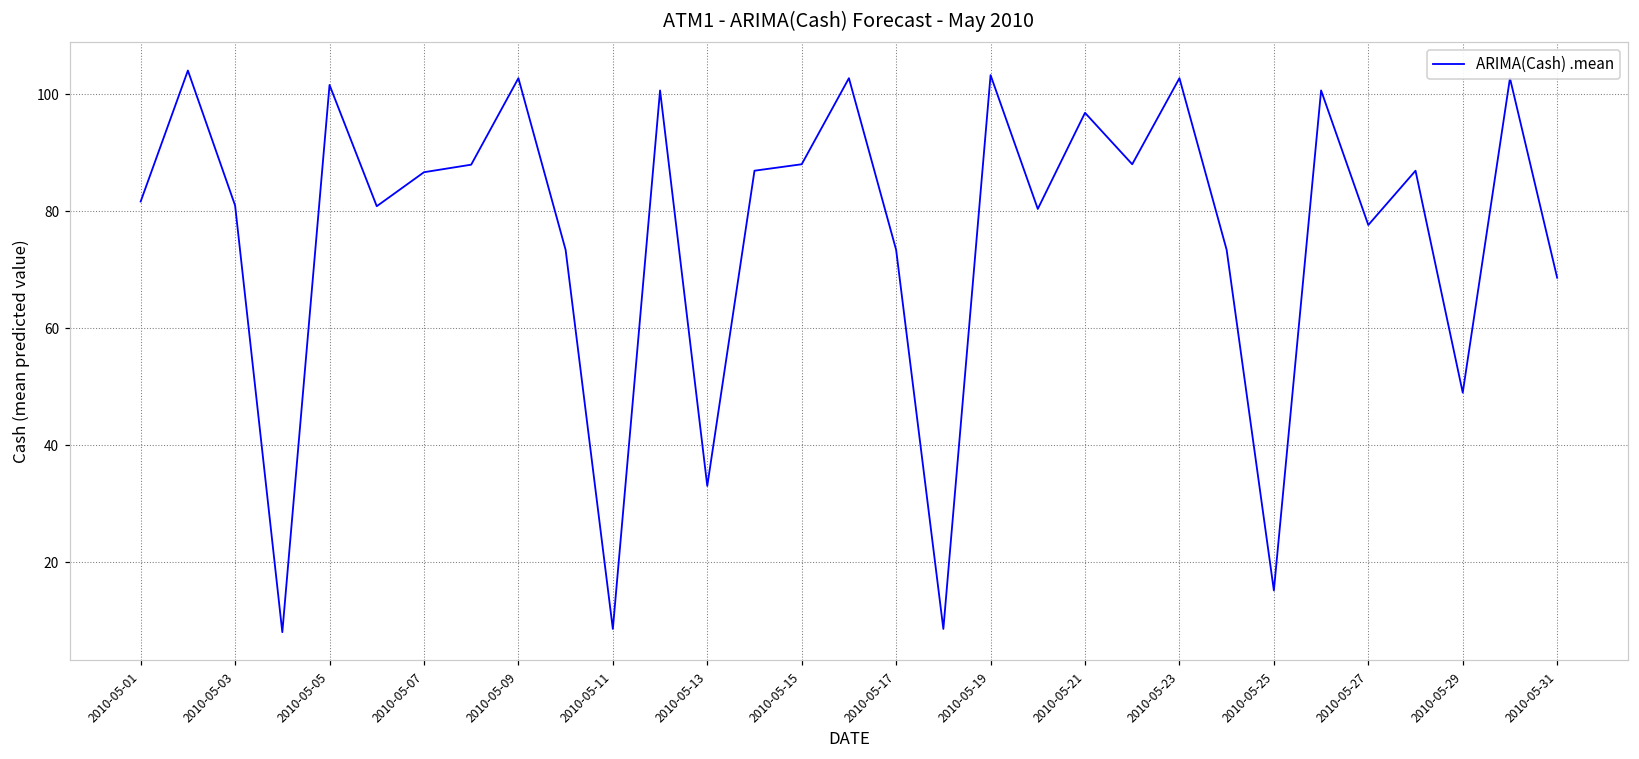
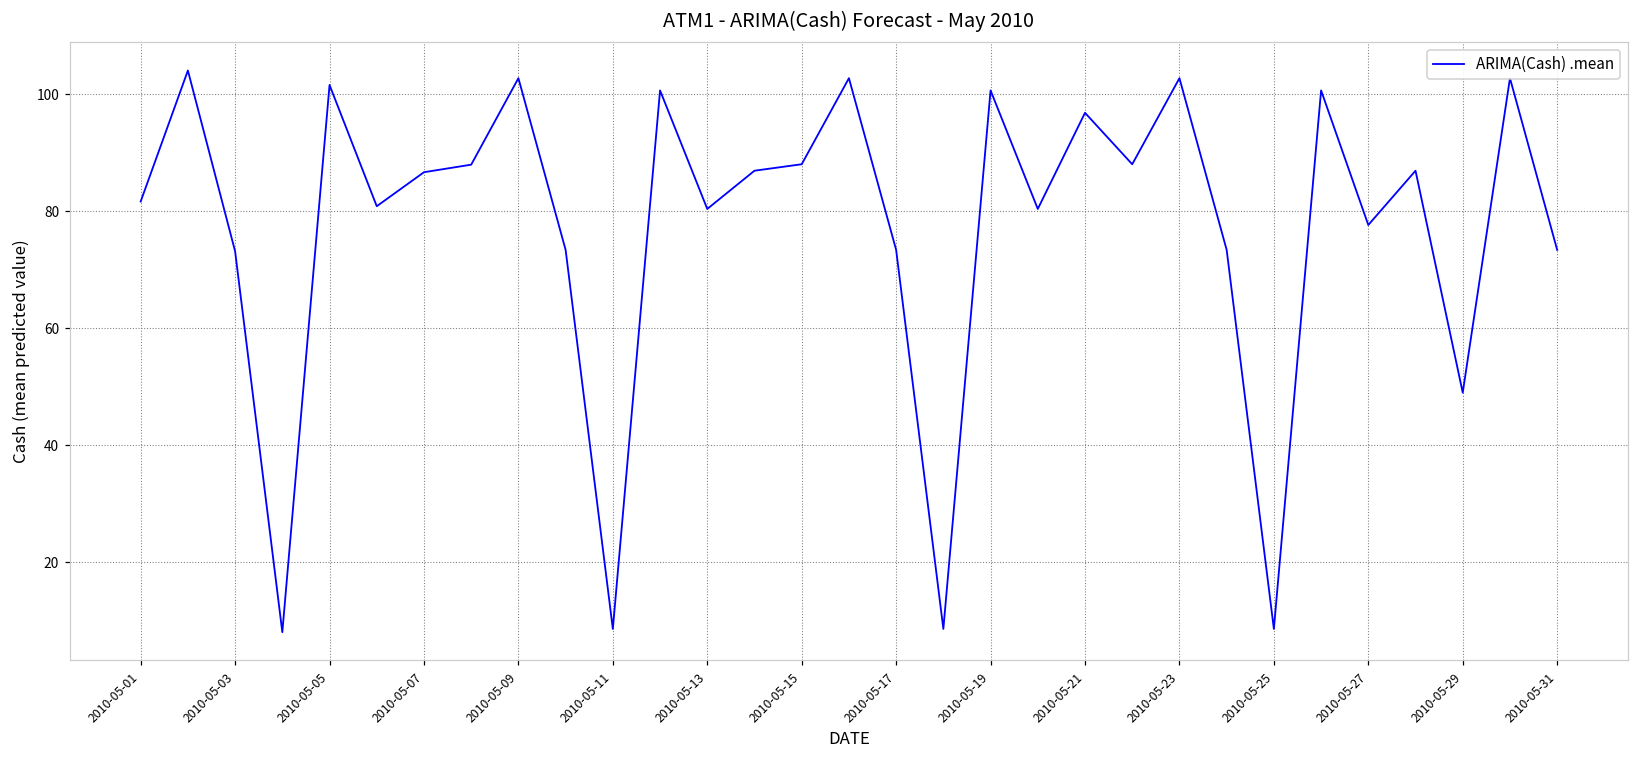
2010-05-03: 81 -> 73
2010-05-13: 33 -> 80
2010-05-19: 103 -> 101
2010-05-25: 15 -> 9
2010-05-31: 69 -> 73
